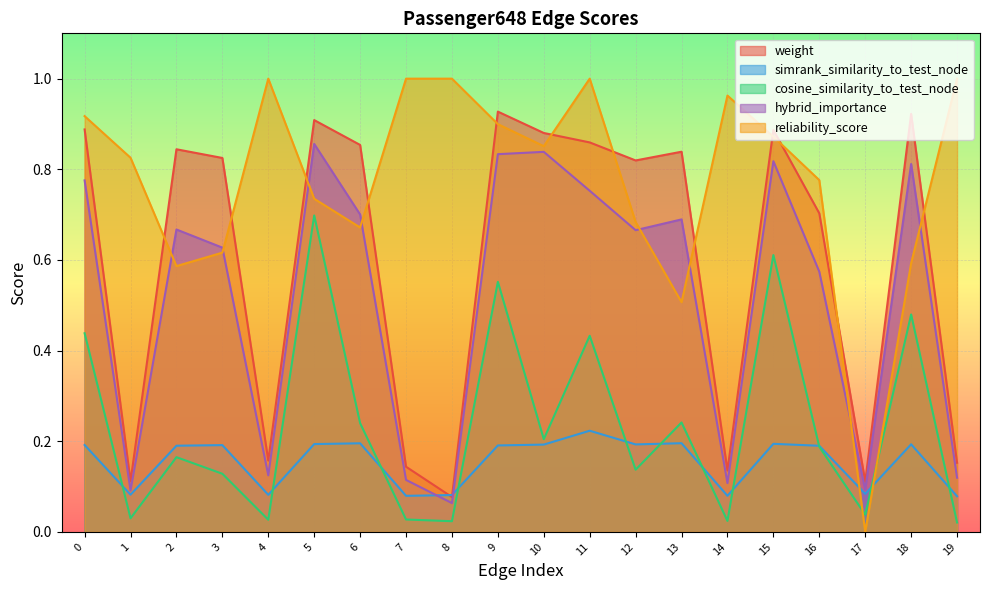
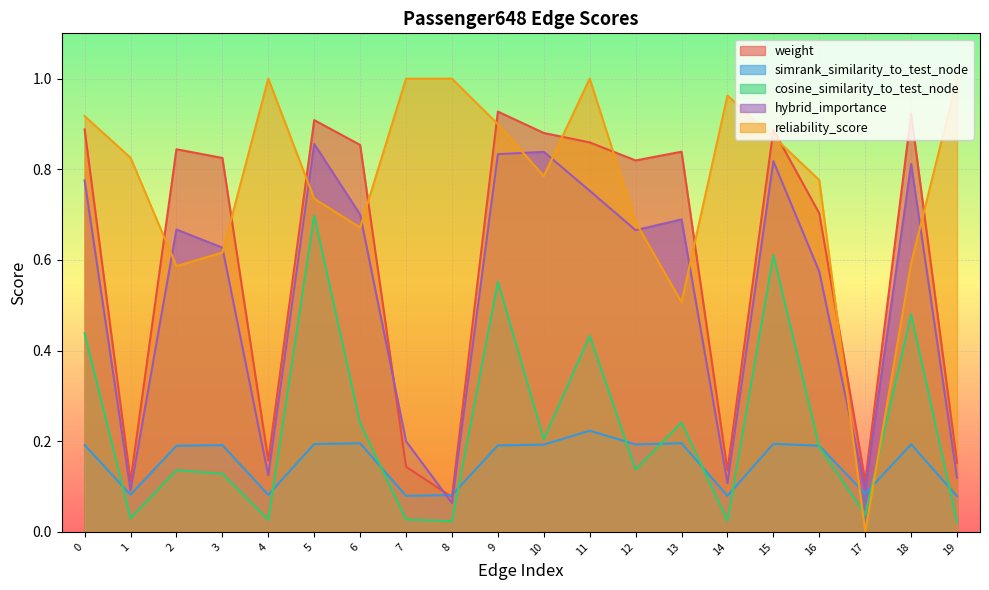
cosine_similarity_to_test_node, 2: 0.16 -> 0.14
hybrid_importance, 7: 0.11 -> 0.20
reliability_score, 10: 0.85 -> 0.78
